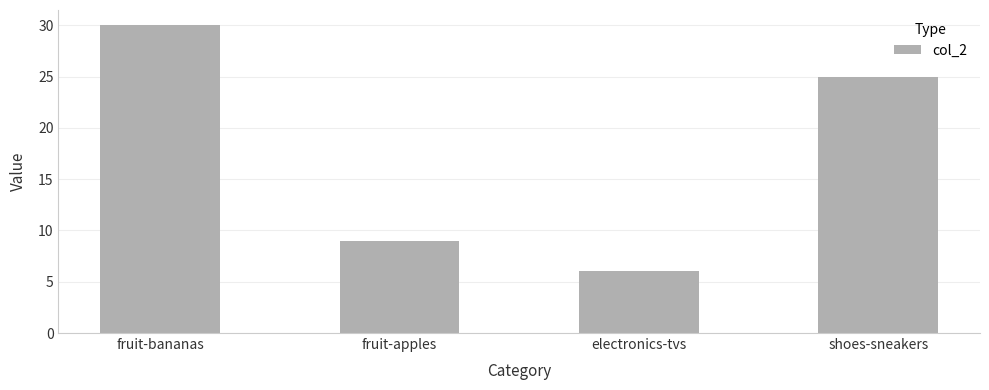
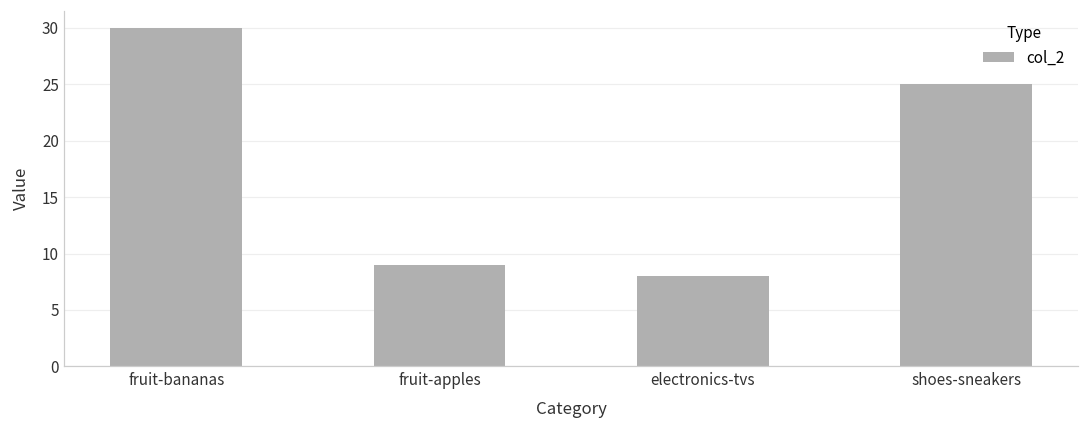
electronics-tvs: 6 -> 8
